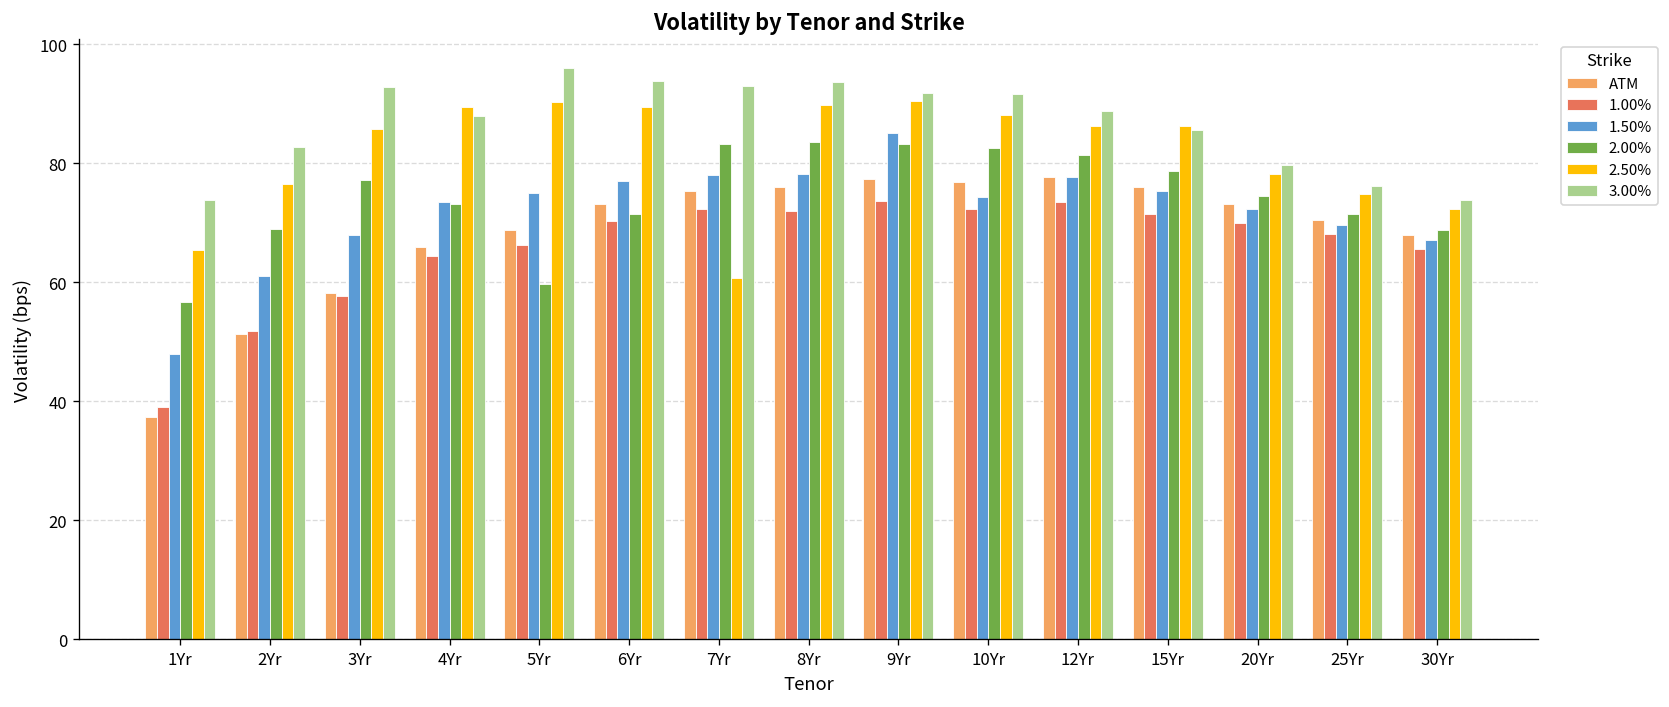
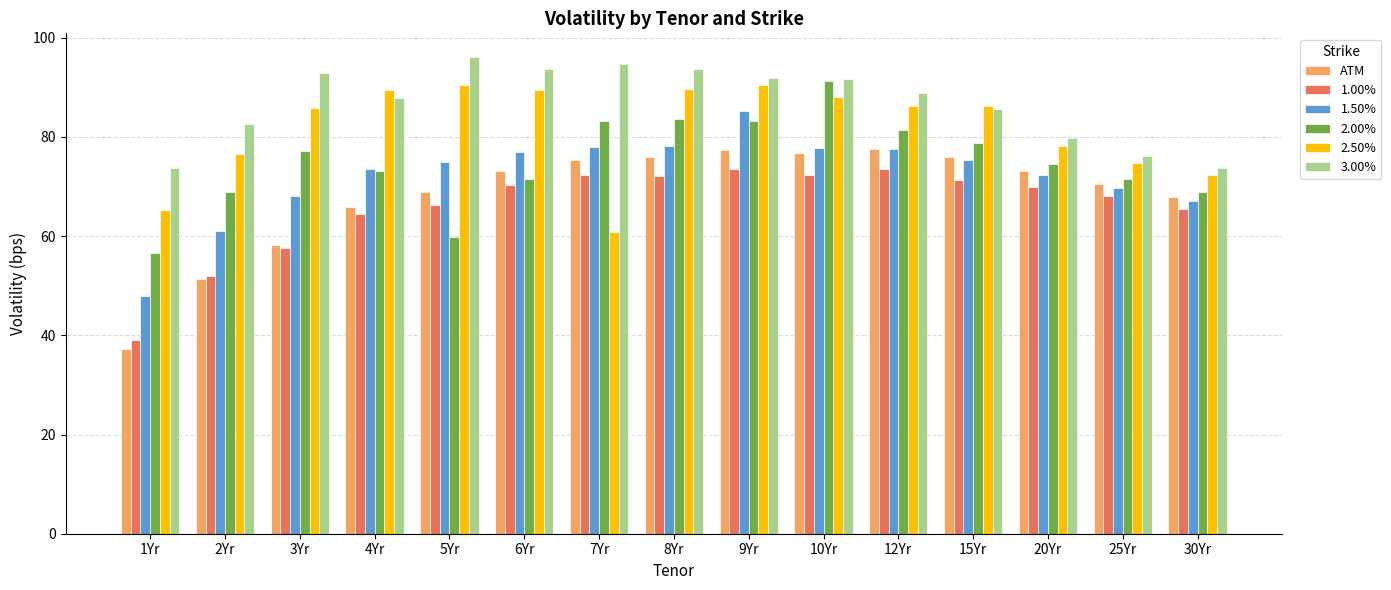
3.00%, 7Yr: 93 -> 95
1.50%, 10Yr: 74 -> 78
2.00%, 10Yr: 83 -> 91
